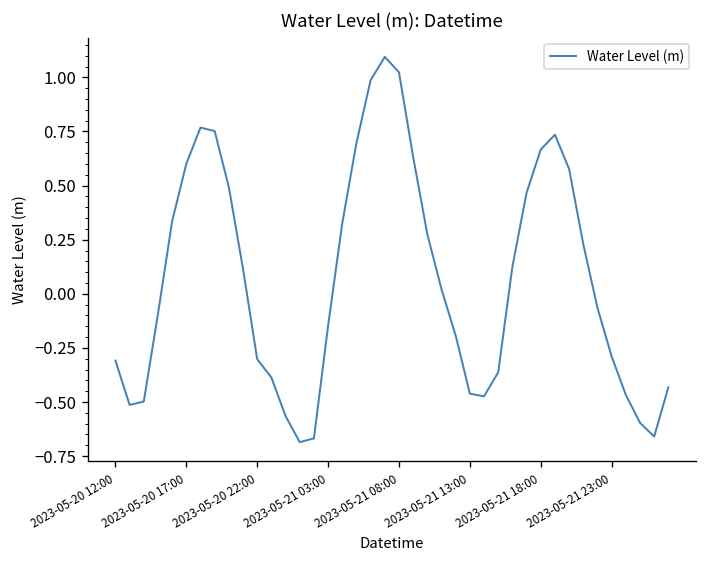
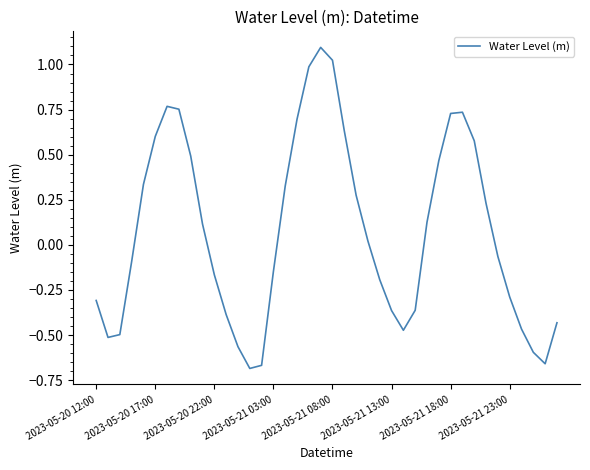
2023-05-20 22:00: -0.30 -> -0.17
2023-05-21 13:00: -0.46 -> -0.36
2023-05-21 18:00: 0.67 -> 0.73
